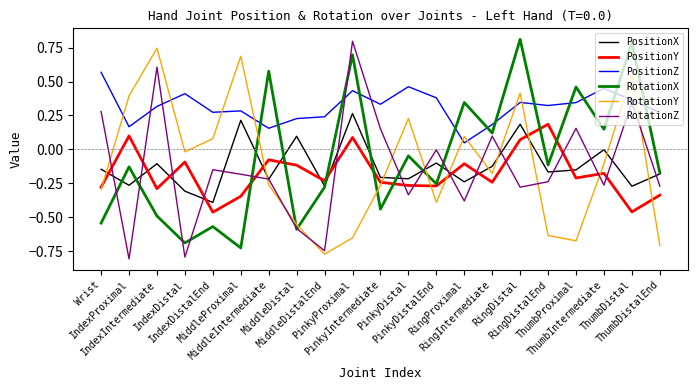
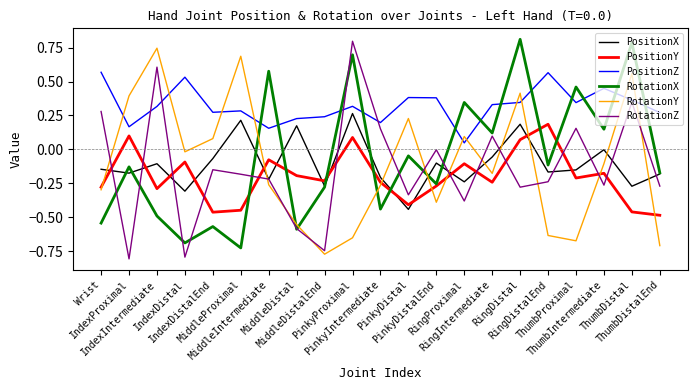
PositionX, IndexProximal: -0.26 -> -0.18
PositionZ, IndexDistal: 0.41 -> 0.53
PositionX, IndexDistalEnd: -0.39 -> -0.07
PositionY, MiddleProximal: -0.35 -> -0.45
PositionX, MiddleDistal: 0.10 -> 0.17
PositionY, MiddleDistal: -0.12 -> -0.19
PositionZ, PinkyProximal: 0.43 -> 0.32
PositionZ, PinkyIntermediate: 0.33 -> 0.20
PositionX, PinkyDistal: -0.22 -> -0.44
PositionY, PinkyDistal: -0.27 -> -0.41
PositionZ, PinkyDistal: 0.46 -> 0.38
PositionX, RingIntermediate: -0.12 -> -0.06
PositionZ, RingIntermediate: 0.18 -> 0.33
PositionZ, RingDistalEnd: 0.32 -> 0.57
PositionY, ThumbDistalEnd: -0.34 -> -0.49
